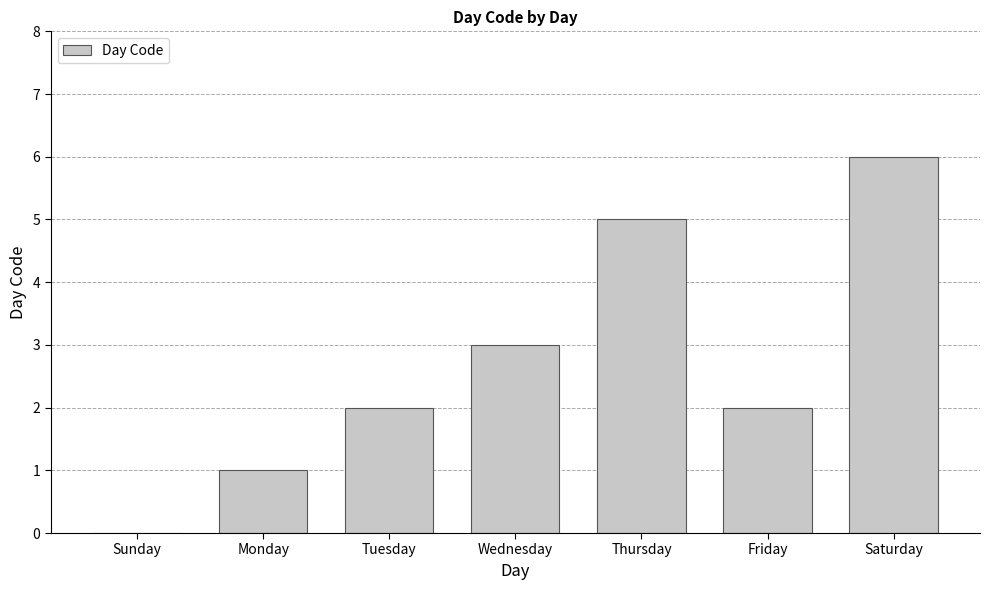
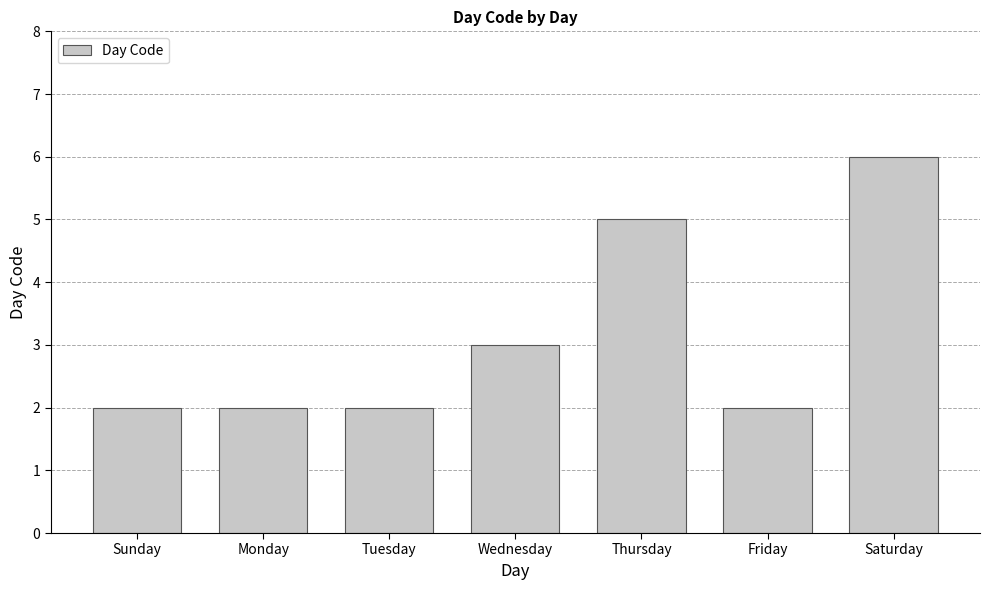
Sunday: 0 -> 2
Monday: 1 -> 2
